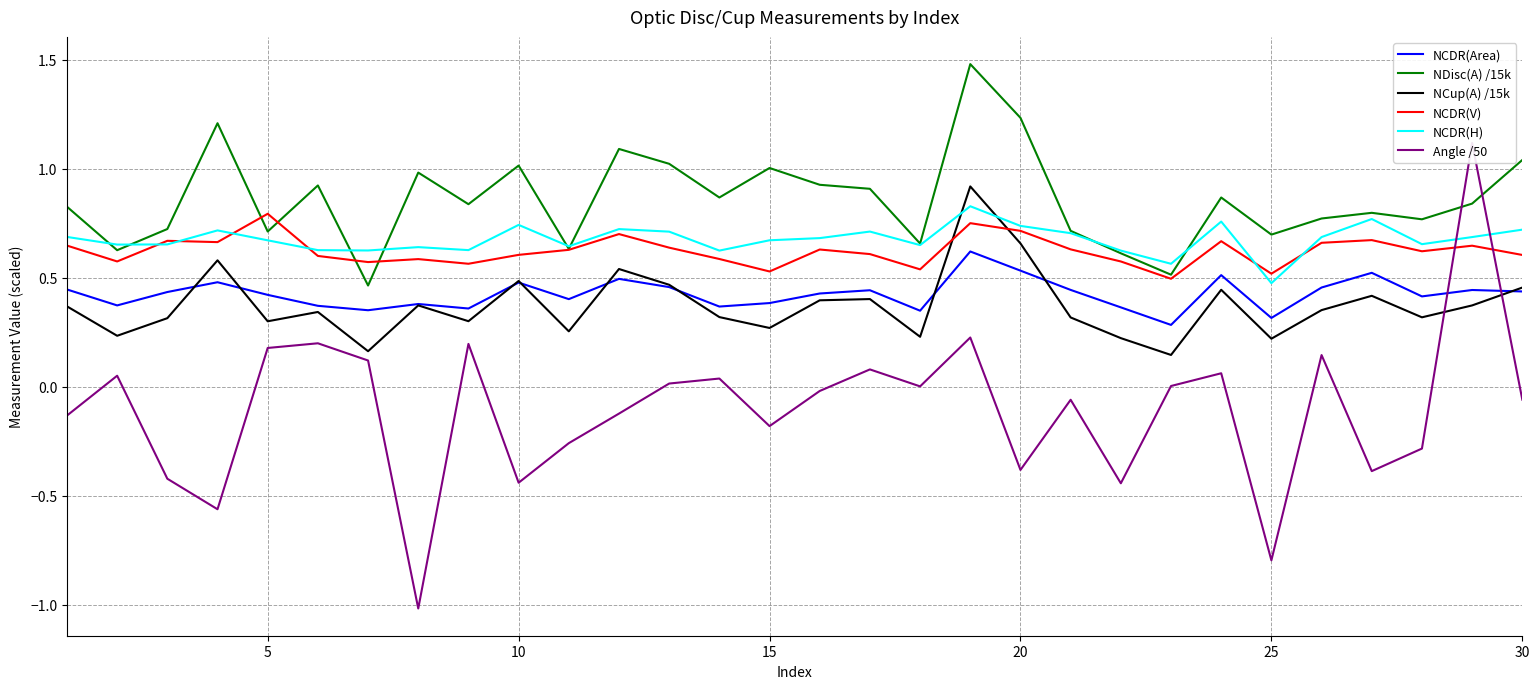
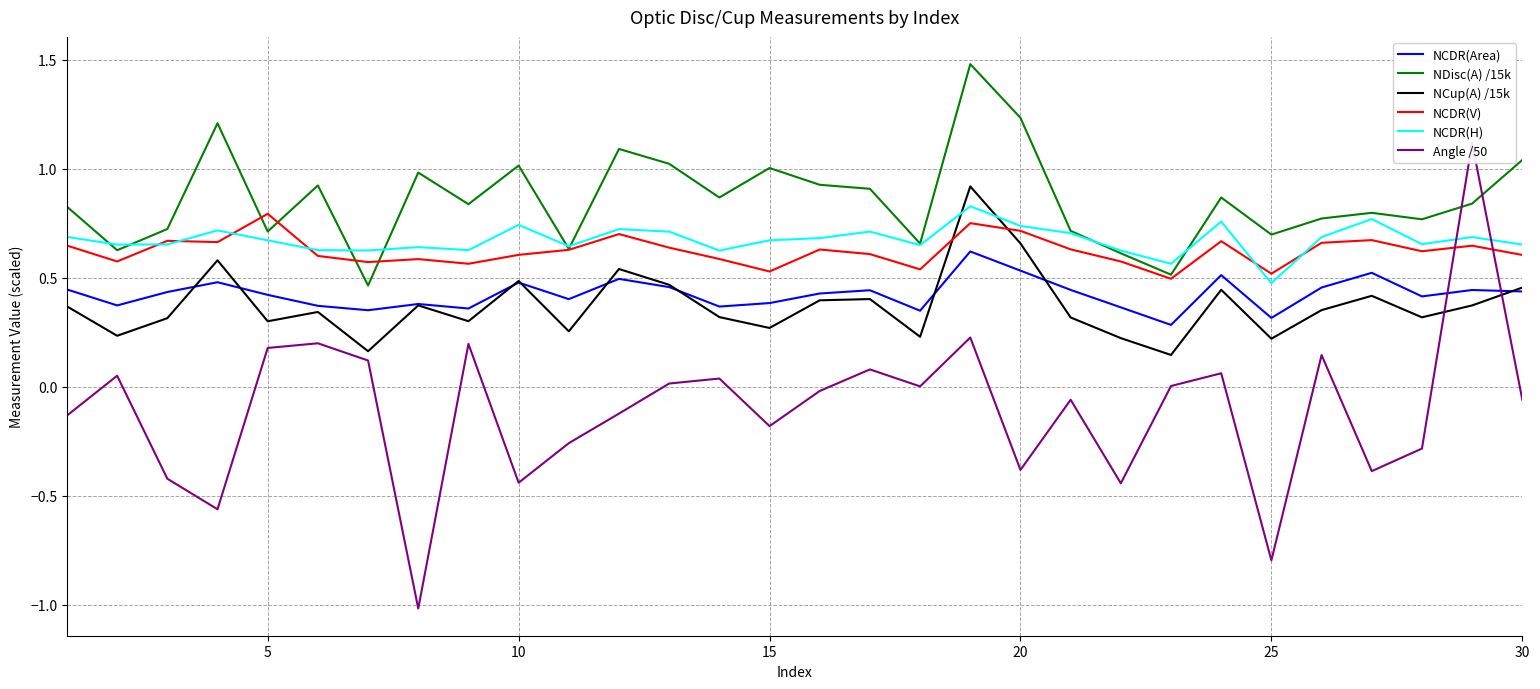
NCDR(H), 30: 0.72 -> 0.65
